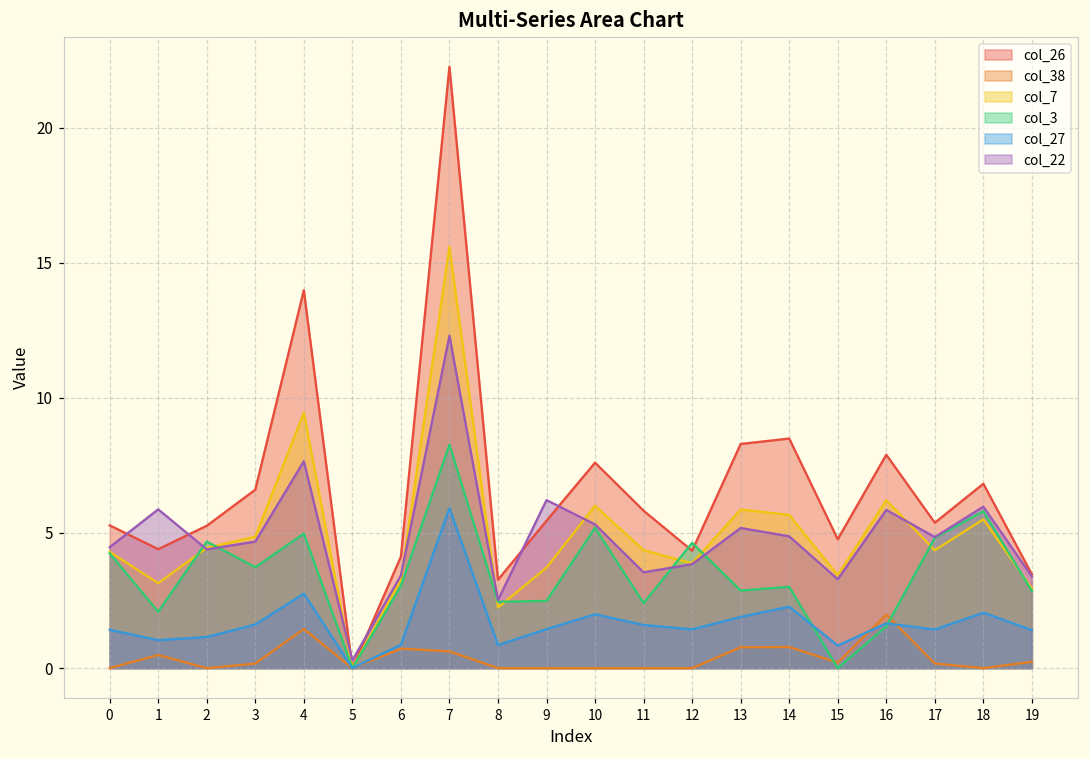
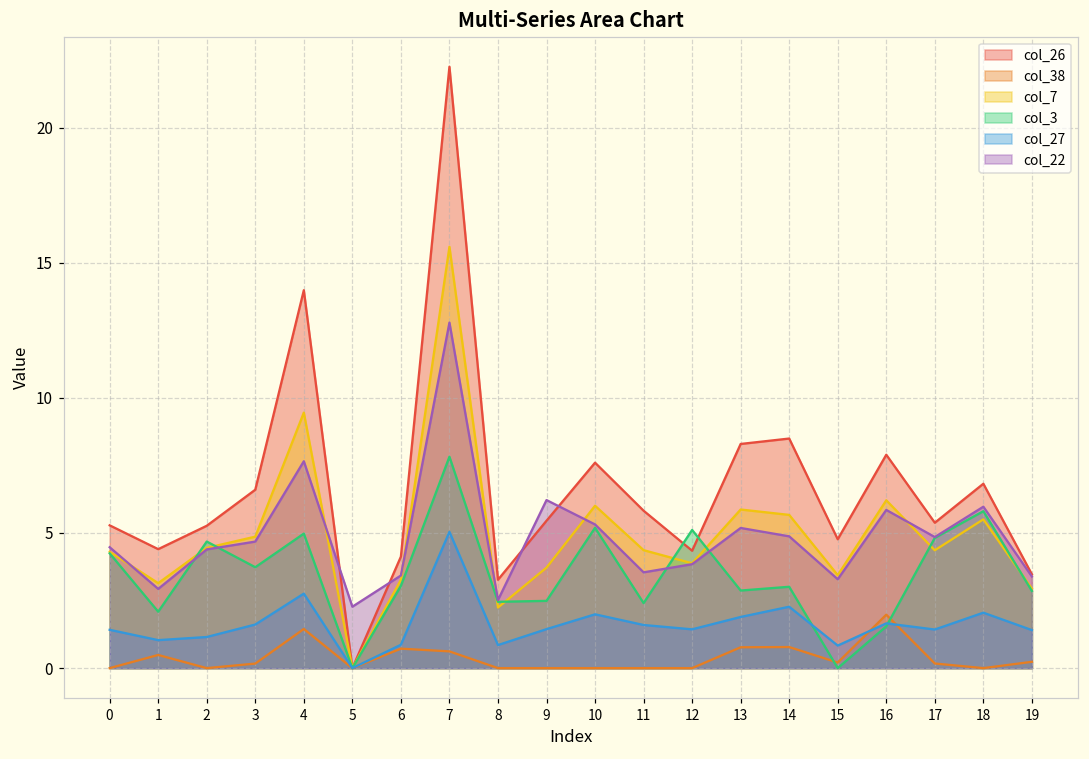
col_22, 1: 5.9 -> 2.9
col_22, 5: 0.3 -> 2.3
col_3, 7: 8.3 -> 7.8
col_27, 7: 5.9 -> 5.0
col_22, 7: 12.3 -> 12.8
col_3, 12: 4.6 -> 5.1
